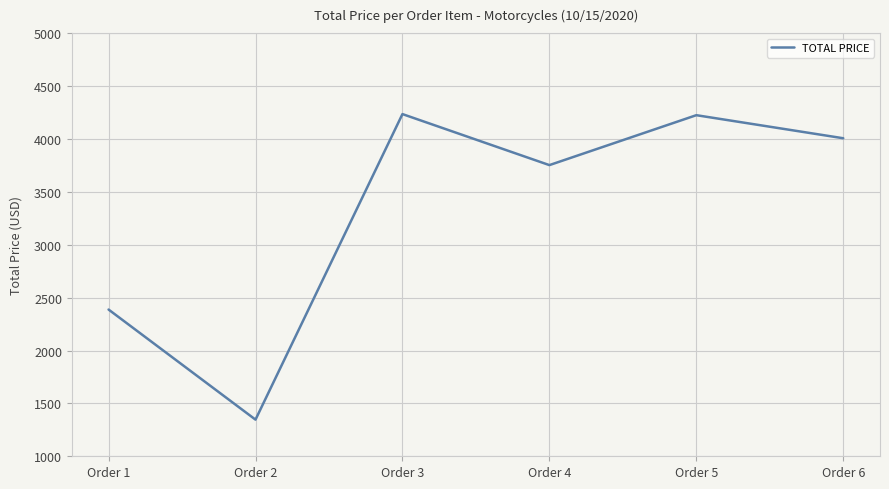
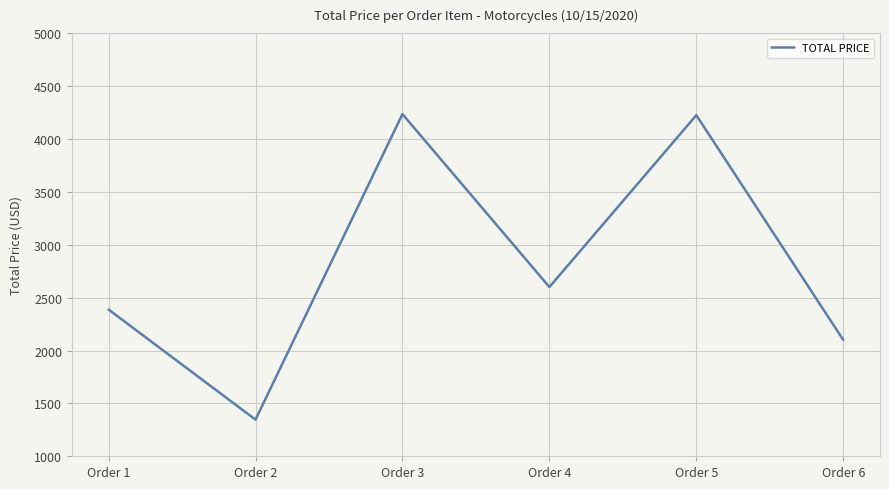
Order 4: 3750 -> 2600
Order 6: 4010 -> 2100
